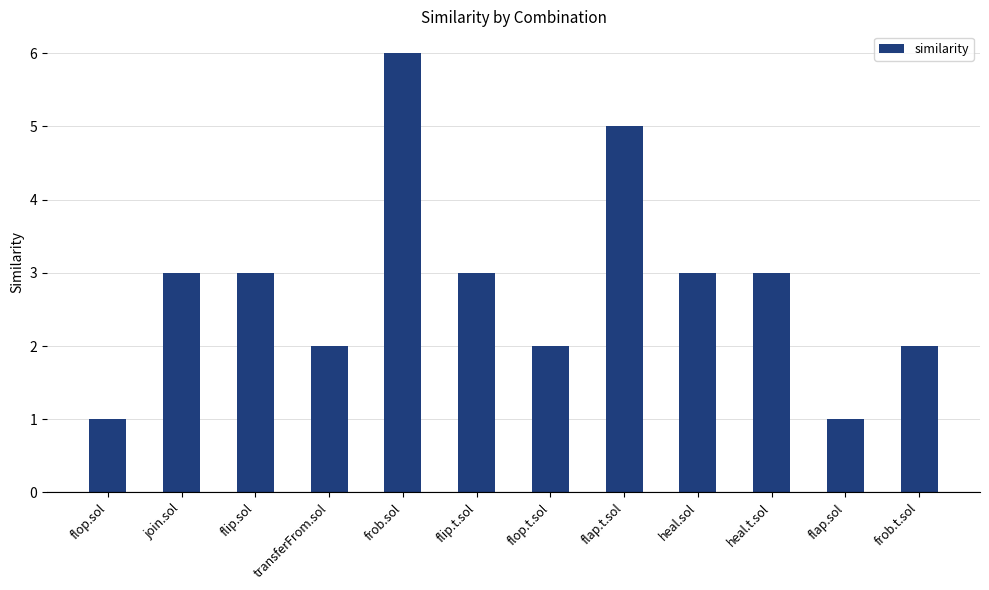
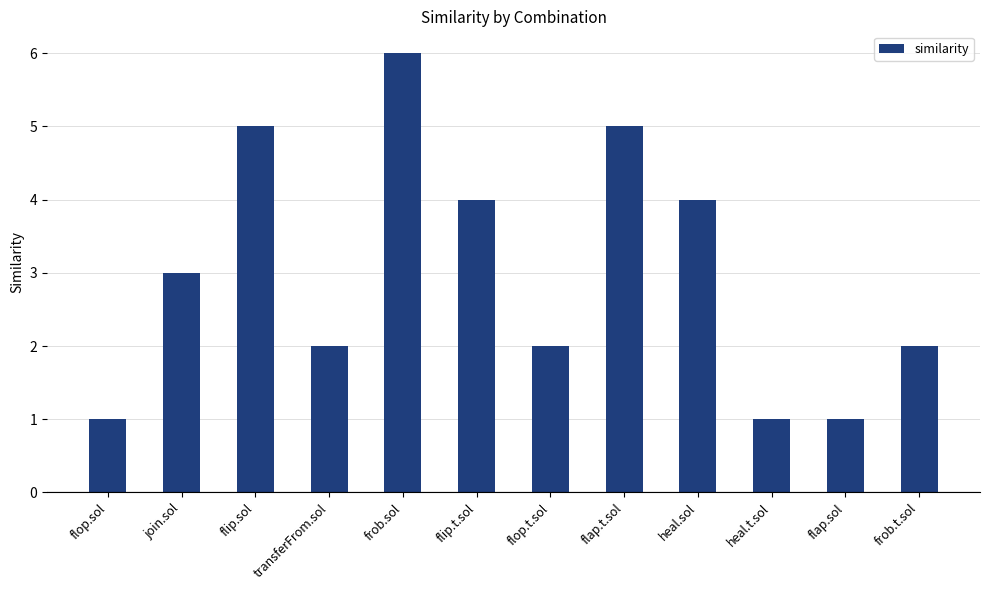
flip.sol: 3 -> 5
flip.t.sol: 3 -> 4
heal.sol: 3 -> 4
heal.t.sol: 3 -> 1
